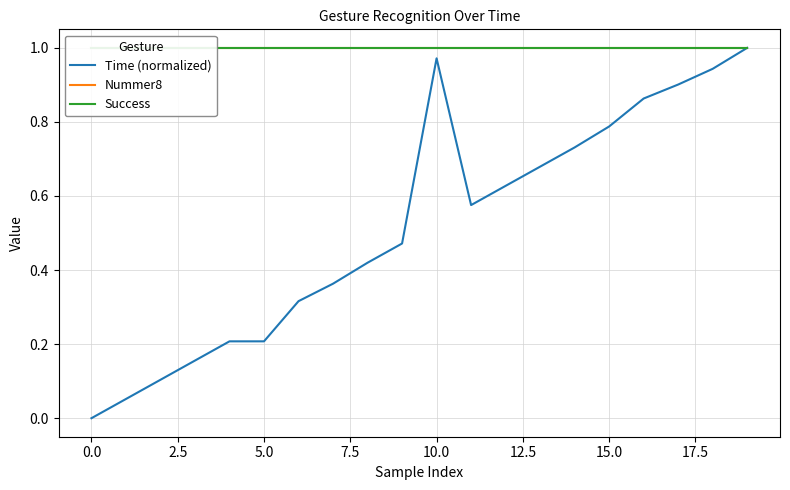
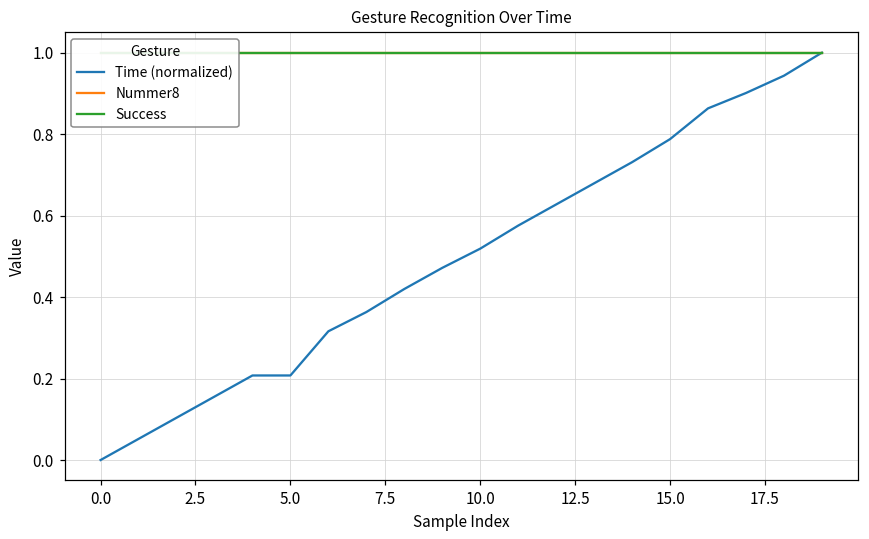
Time (normalized), 10.0: 0.97 -> 0.52
